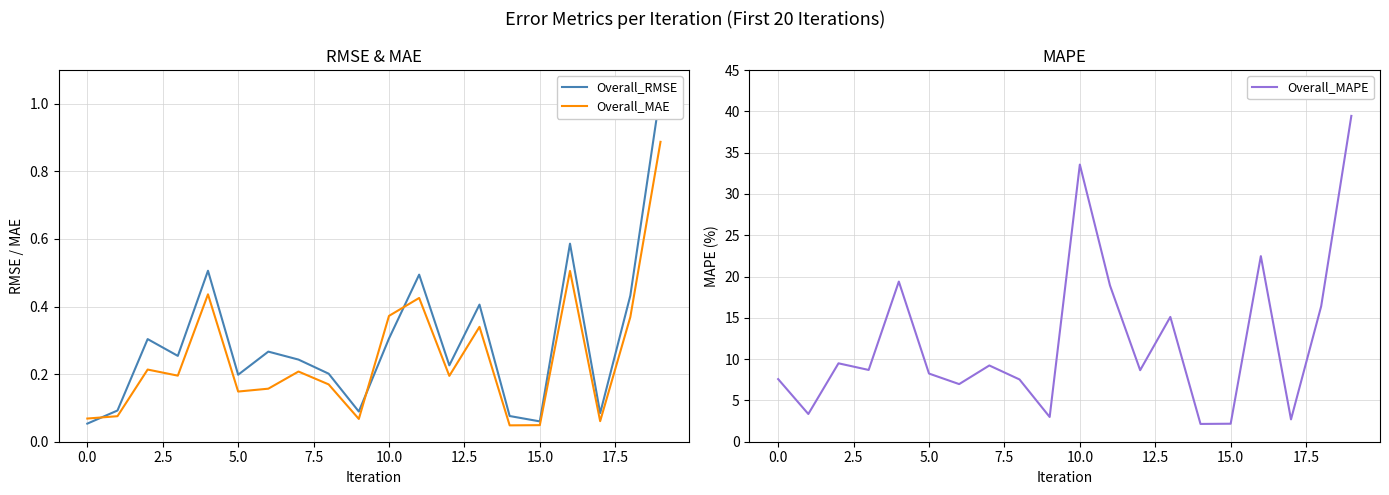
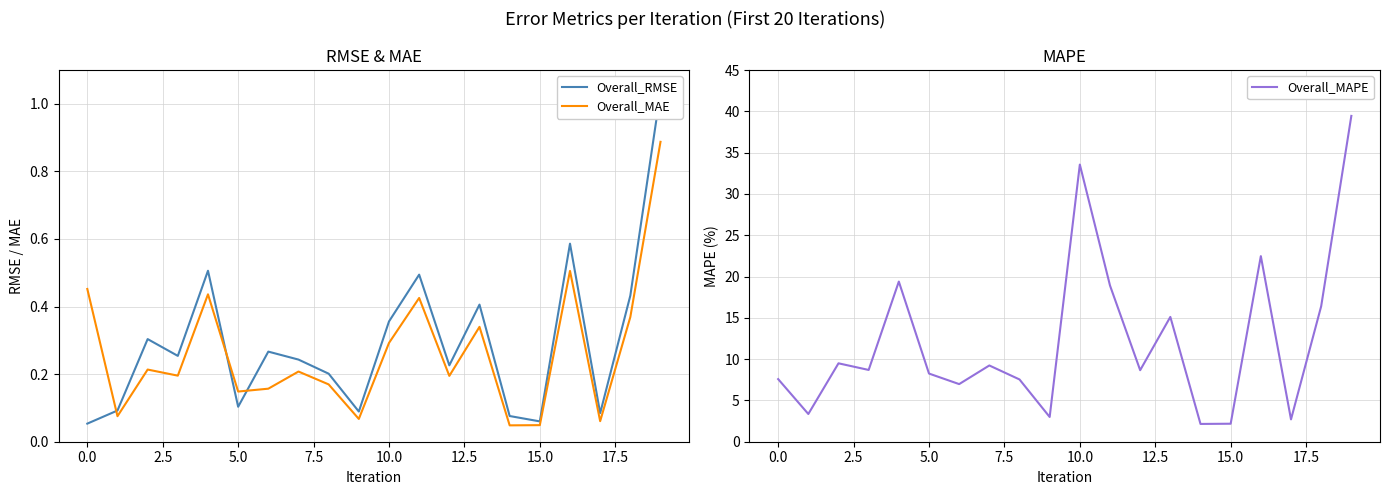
RMSE & MAE, Overall_MAE, 0.0: 0.07 -> 0.45
RMSE & MAE, Overall_RMSE, 5.0: 0.20 -> 0.10
RMSE & MAE, Overall_RMSE, 10.0: 0.31 -> 0.36
RMSE & MAE, Overall_MAE, 10.0: 0.37 -> 0.29
